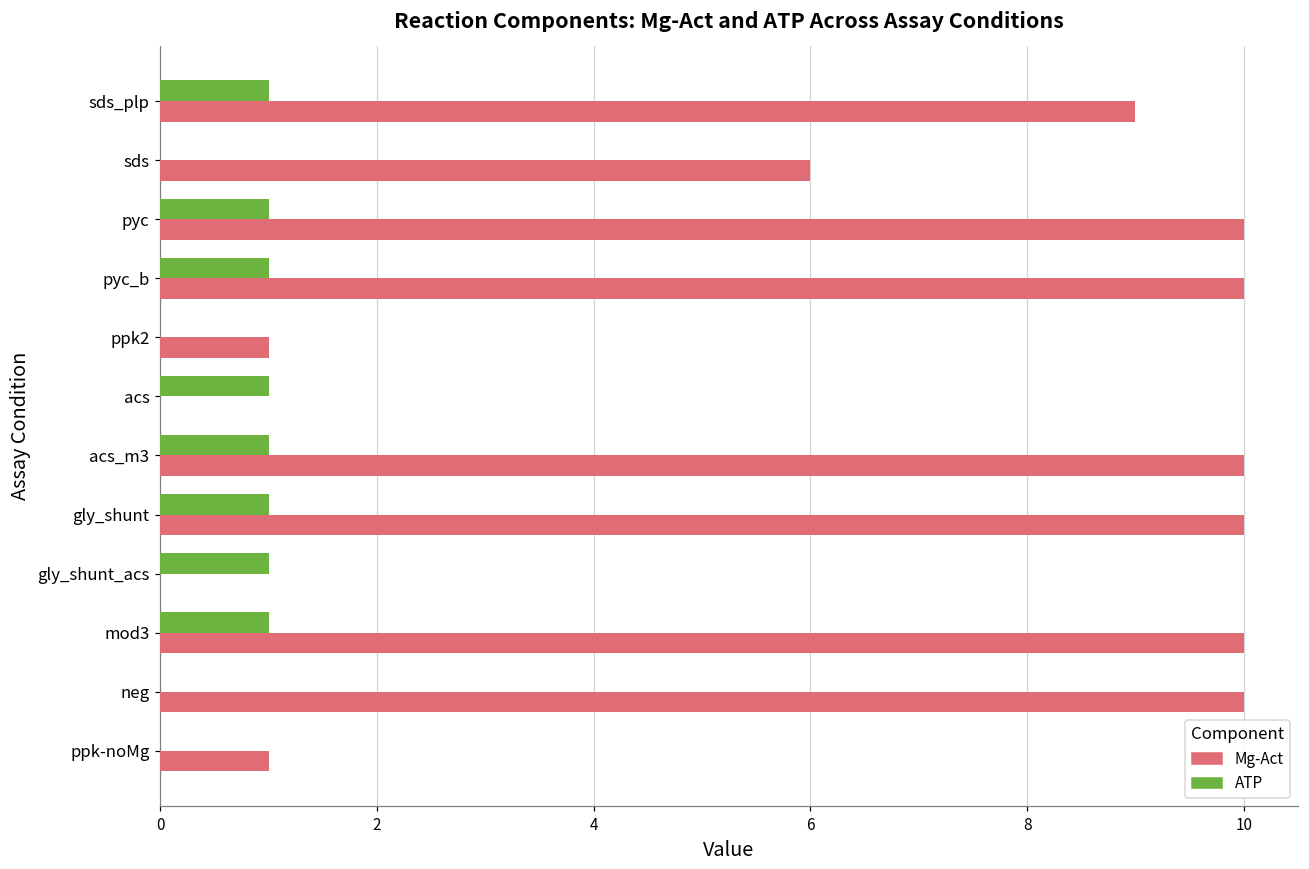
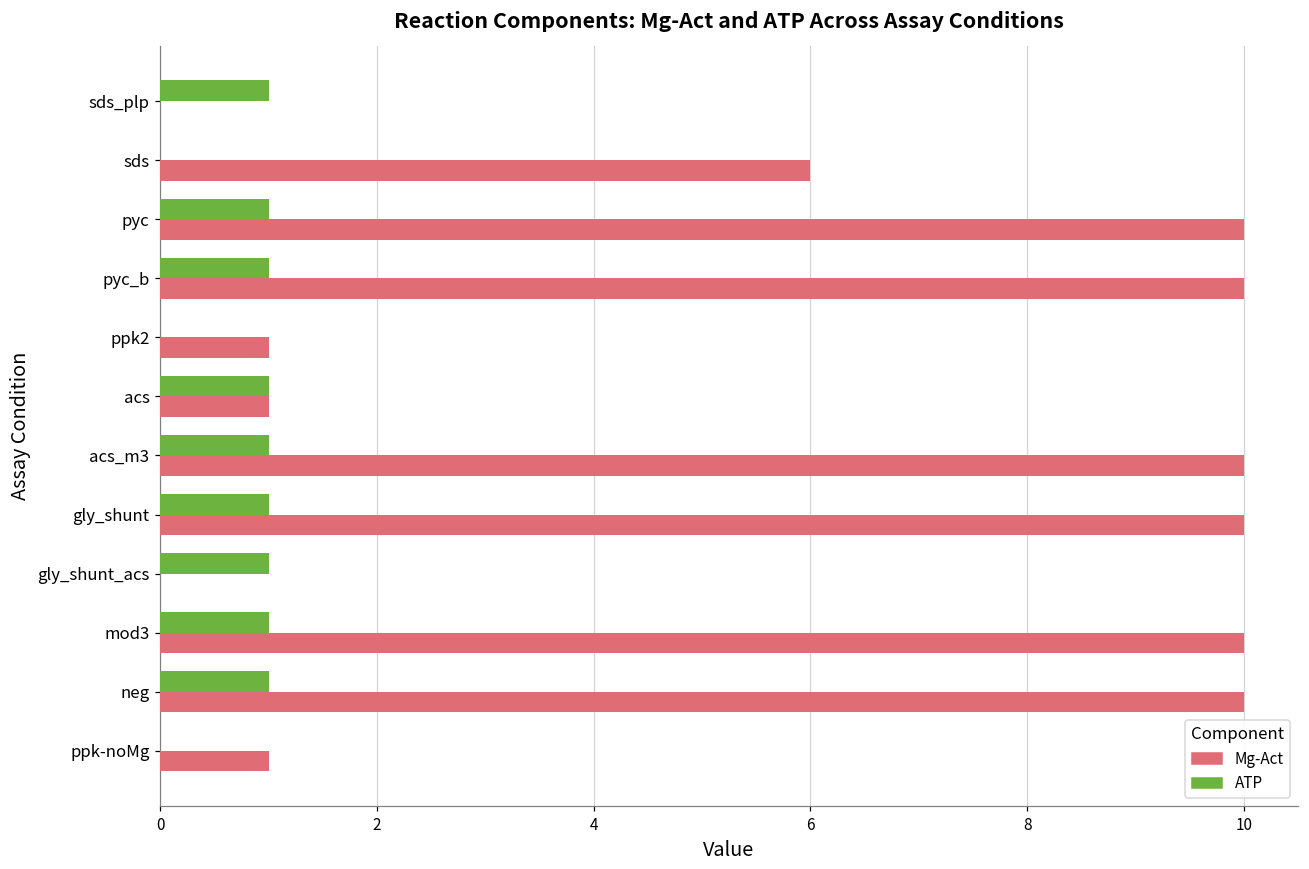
Mg-Act, sds_plp: 9 -> 0
Mg-Act, acs: 0 -> 1
ATP, neg: 0 -> 1
